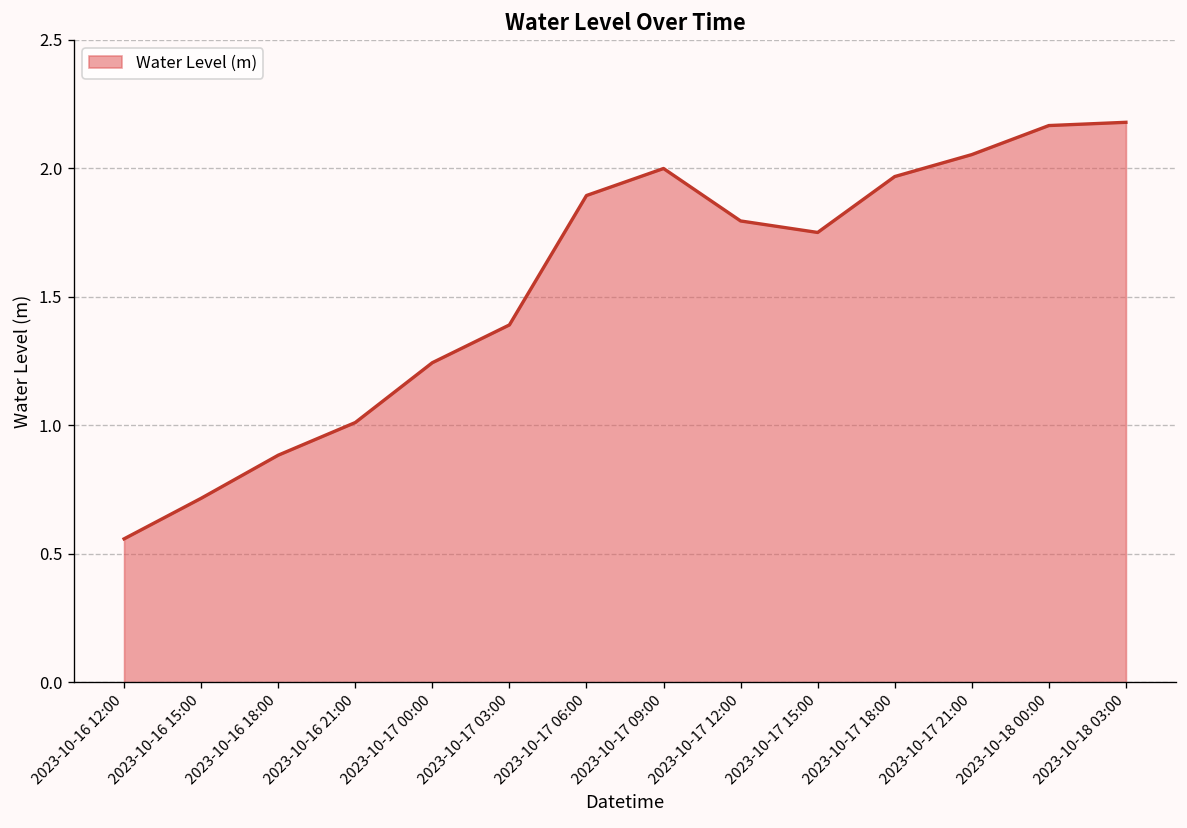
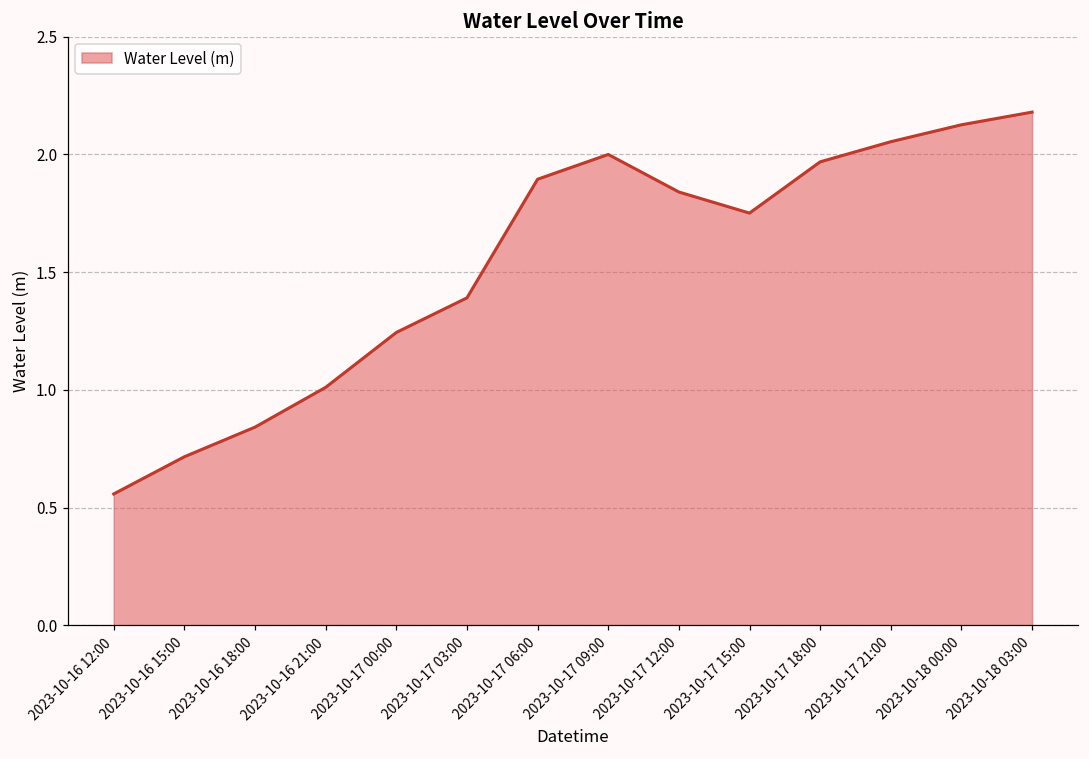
2023-10-16 18:00: 0.88 -> 0.84
2023-10-17 12:00: 1.80 -> 1.84
2023-10-18 00:00: 2.17 -> 2.13
